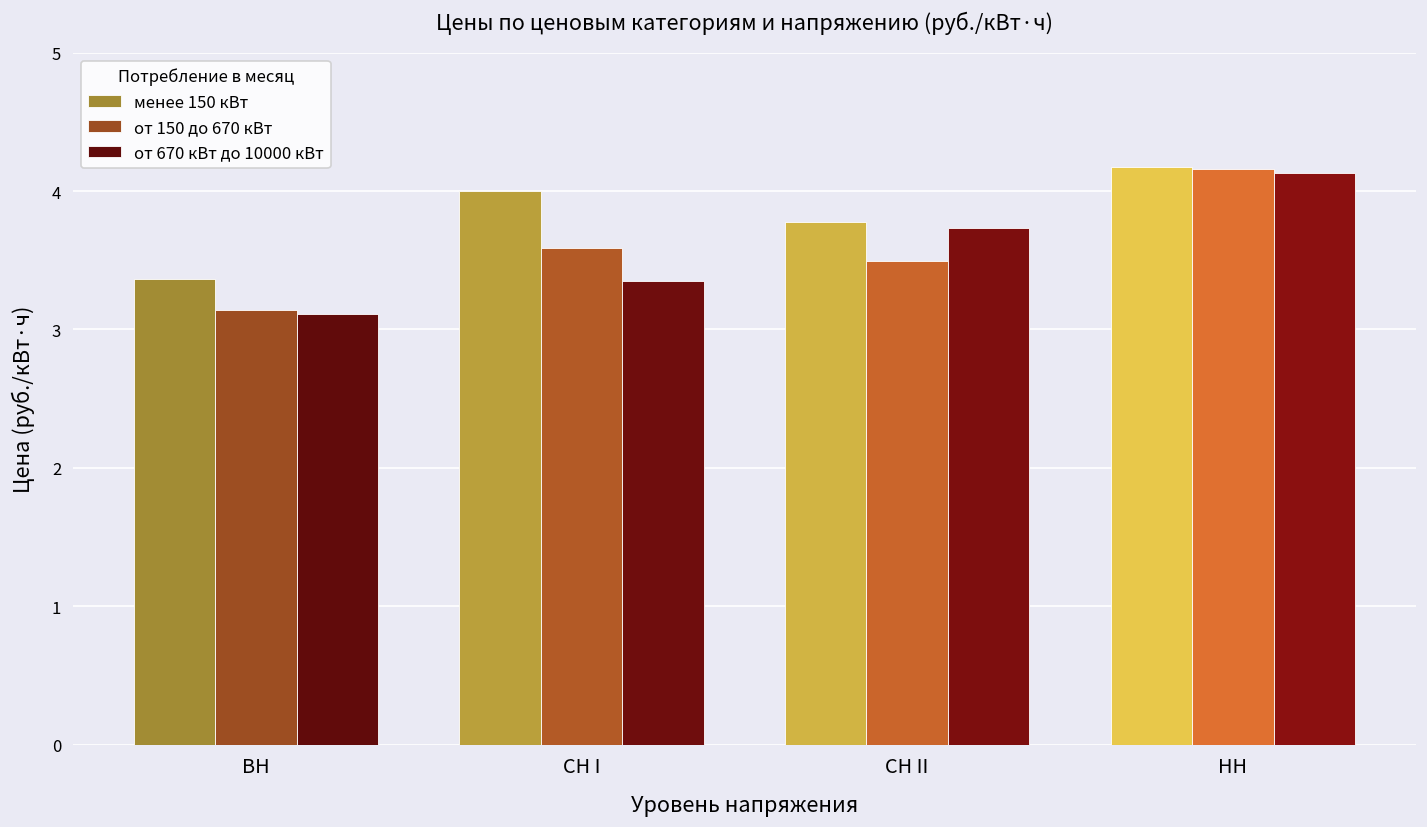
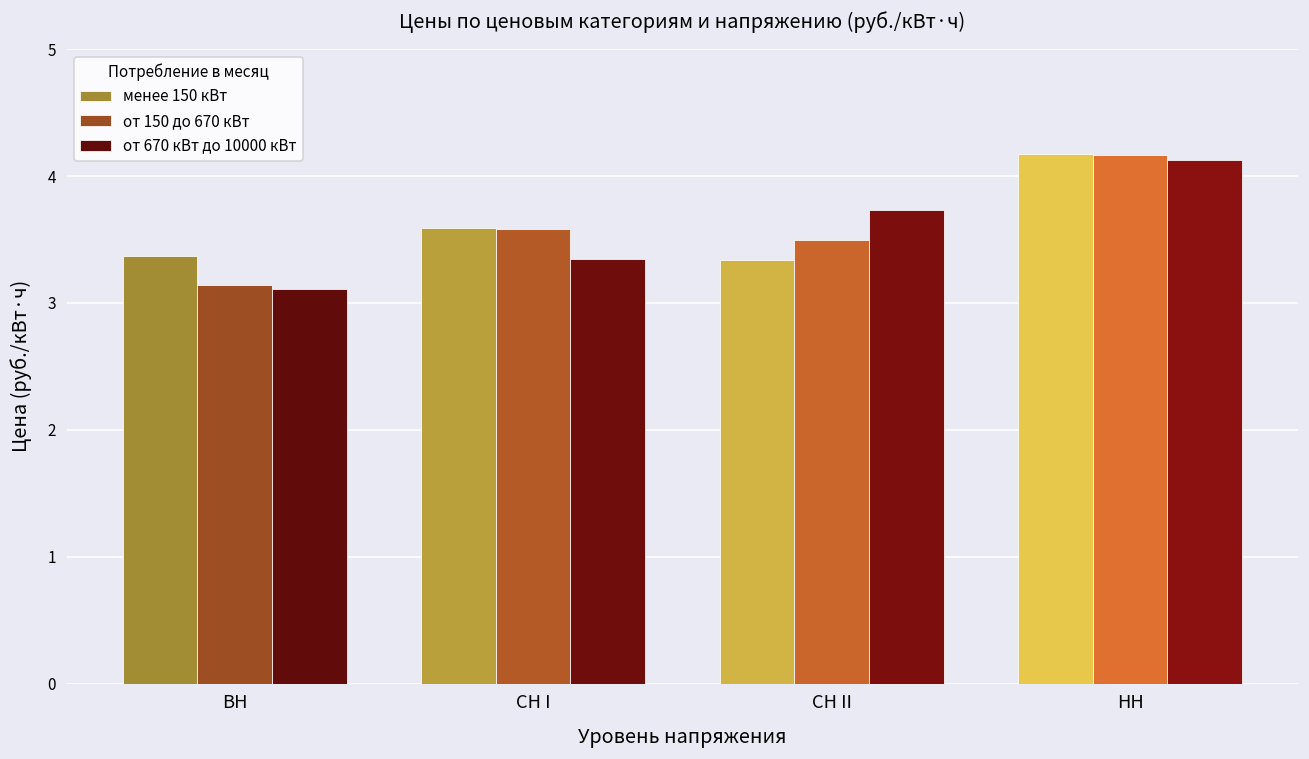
менее 150 кВт, СН I: 4.00 -> 3.59
менее 150 кВт, СН II: 3.78 -> 3.34
